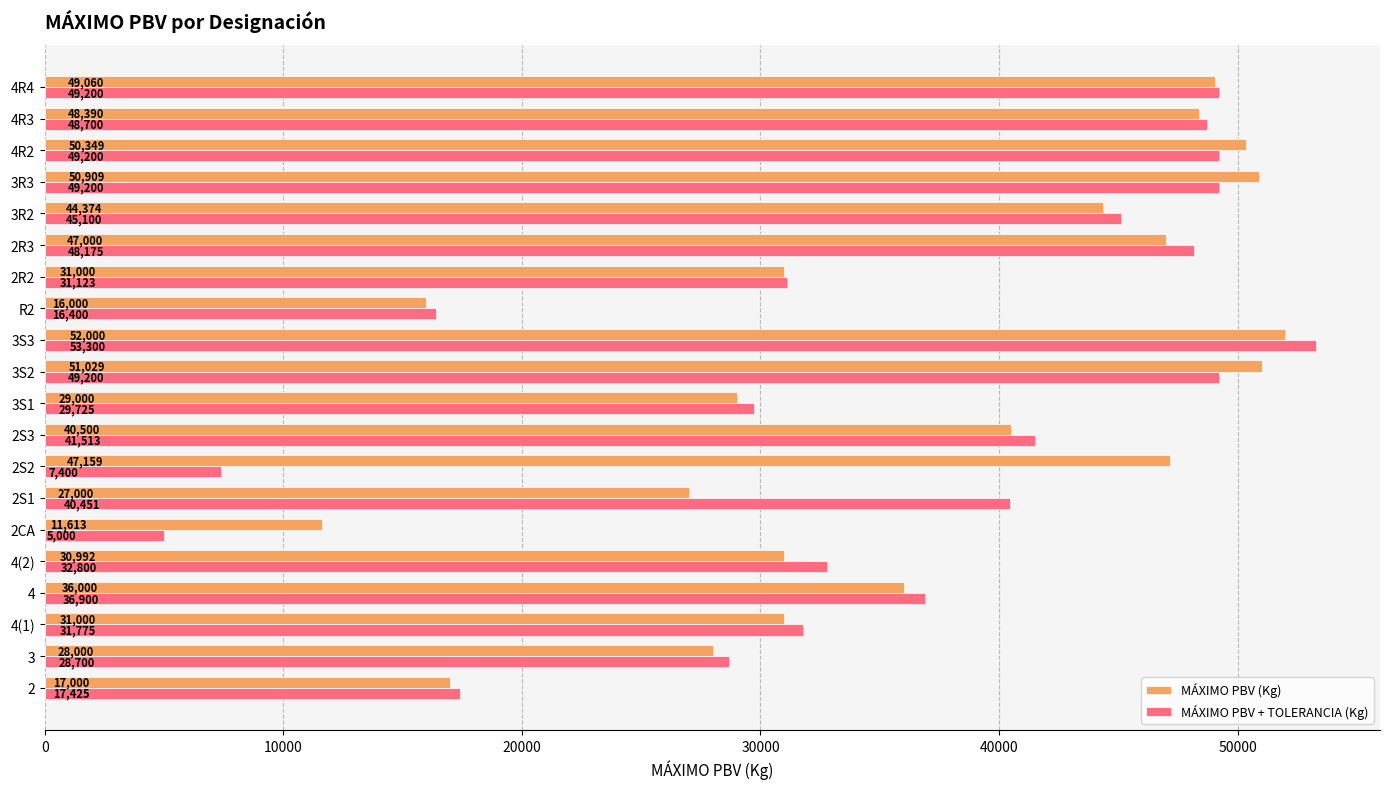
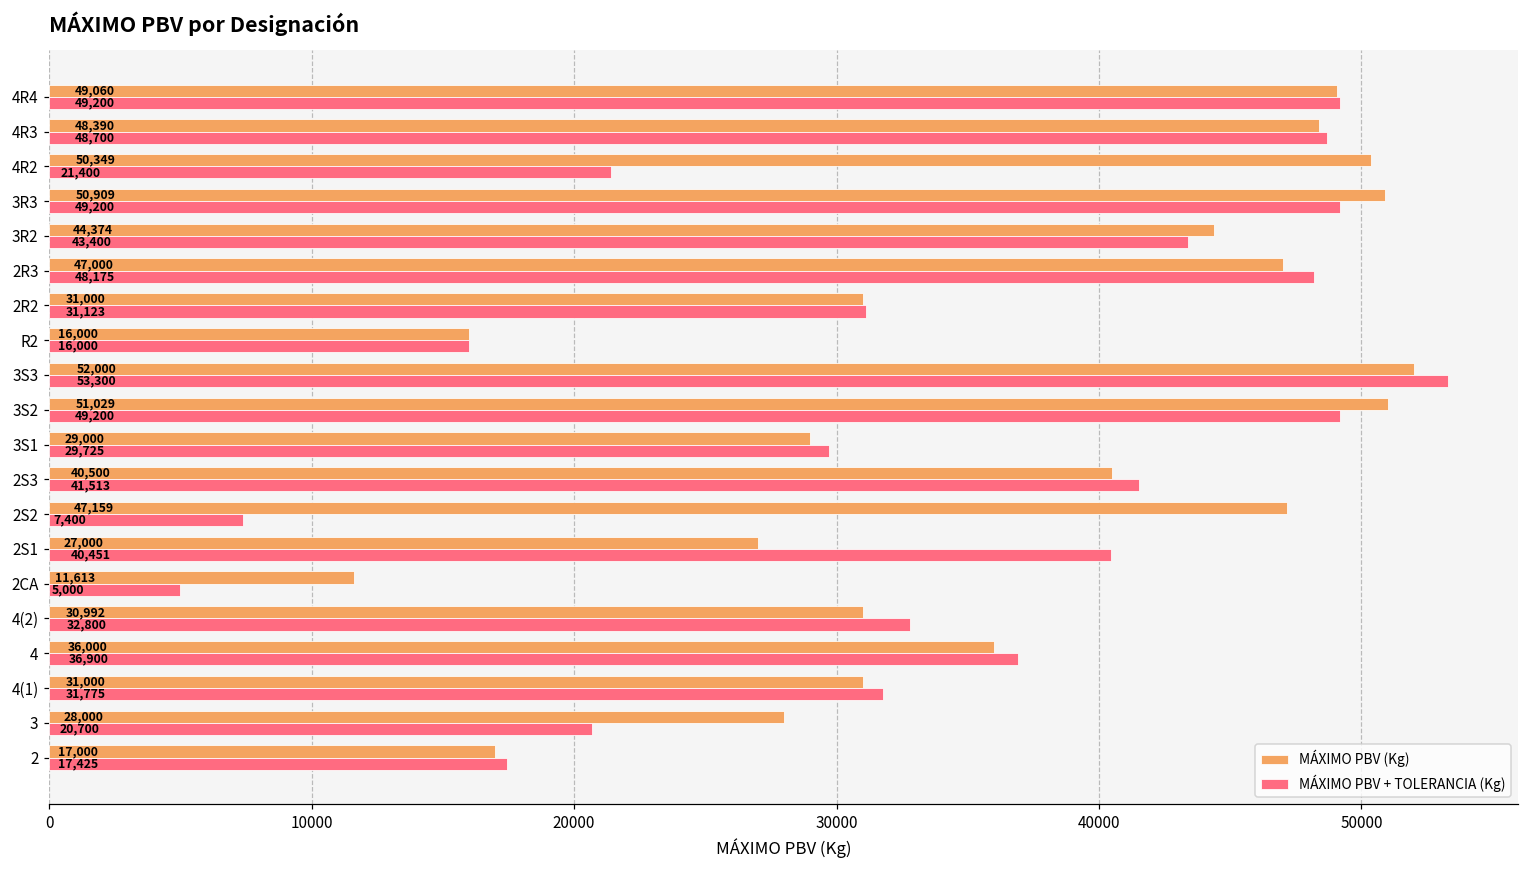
MÁXIMO PBV + TOLERANCIA (Kg), 4R2: 49,200 -> 21,400
MÁXIMO PBV + TOLERANCIA (Kg), 3R2: 45,100 -> 43,400
MÁXIMO PBV + TOLERANCIA (Kg), R2: 16,400 -> 16,000
MÁXIMO PBV + TOLERANCIA (Kg), 3: 28,700 -> 20,700
